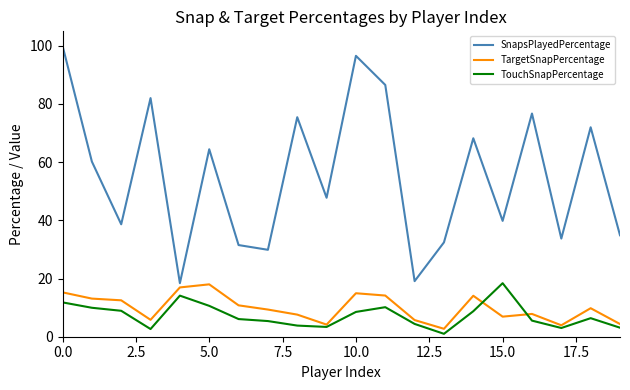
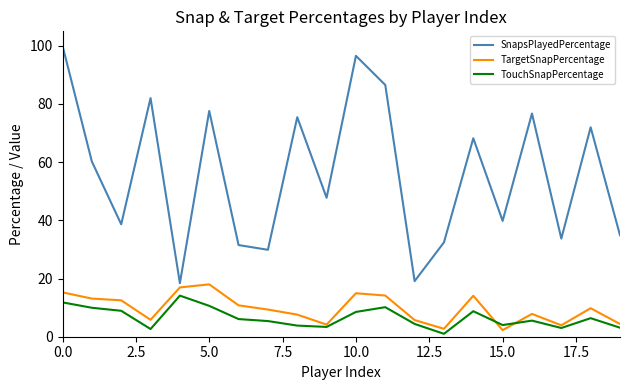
SnapsPlayedPercentage, 5.0: 64 -> 78
TargetSnapPercentage, 15.0: 7 -> 2
TouchSnapPercentage, 15.0: 18 -> 4
